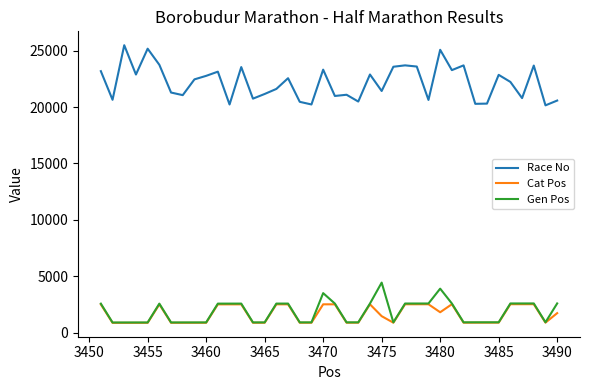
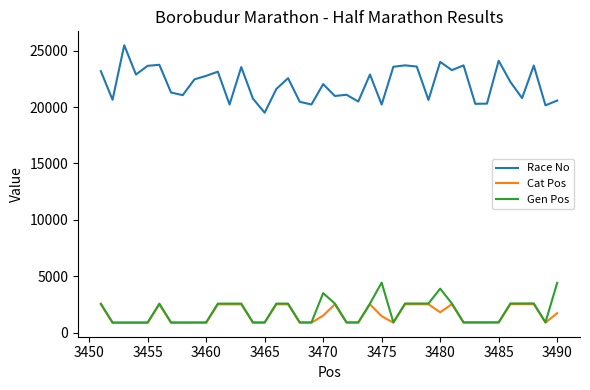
Race No, 3455: 25200 -> 23700
Race No, 3465: 21200 -> 19500
Race No, 3470: 23300 -> 22000
Cat Pos, 3470: 2500 -> 1500
Race No, 3475: 21400 -> 20200
Race No, 3480: 25100 -> 24000
Race No, 3485: 22900 -> 24100
Gen Pos, 3490: 2600 -> 4400
